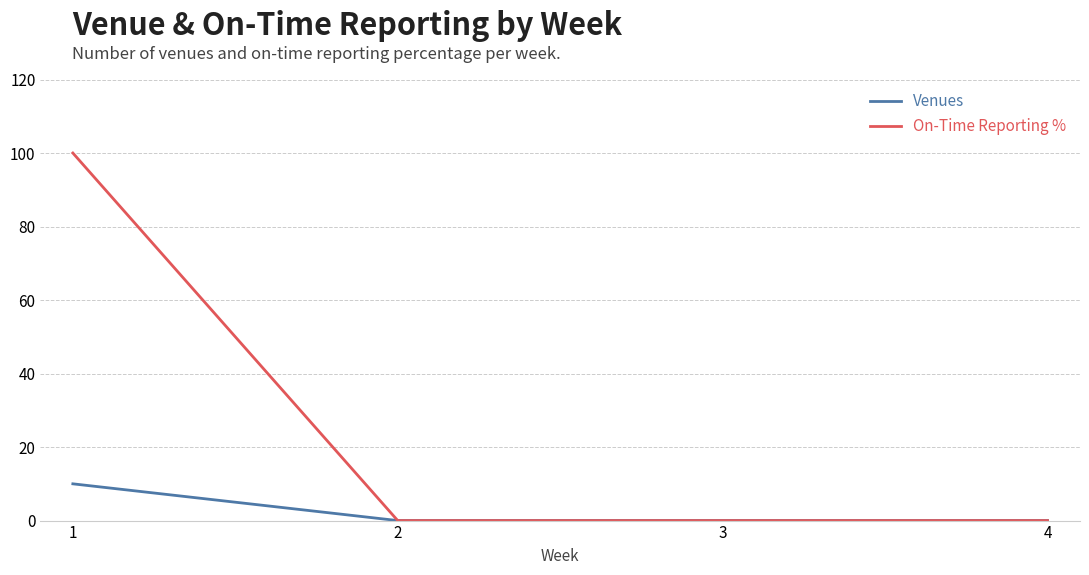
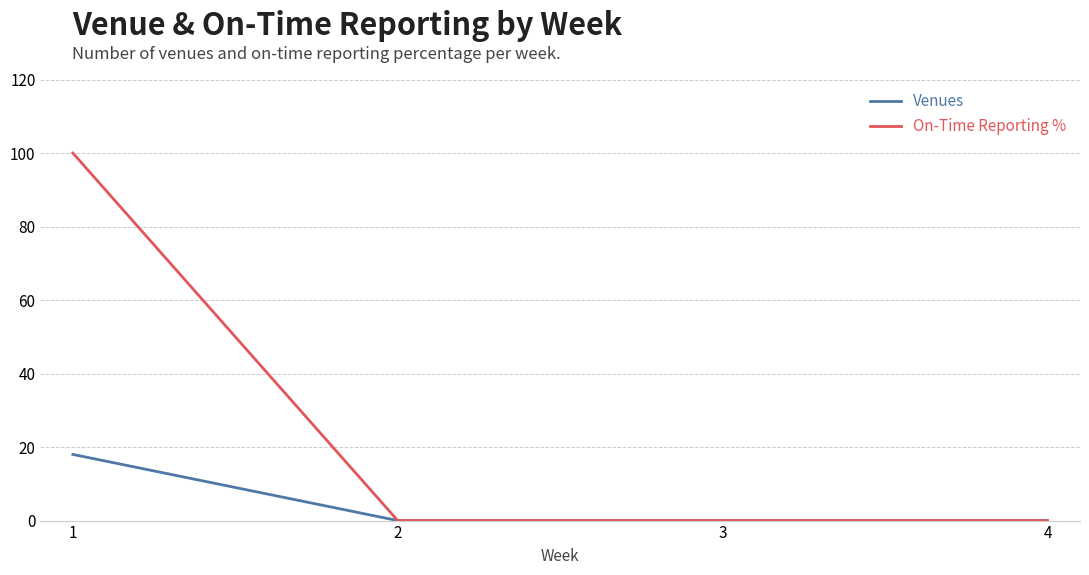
Venues, 1: 10 -> 18
